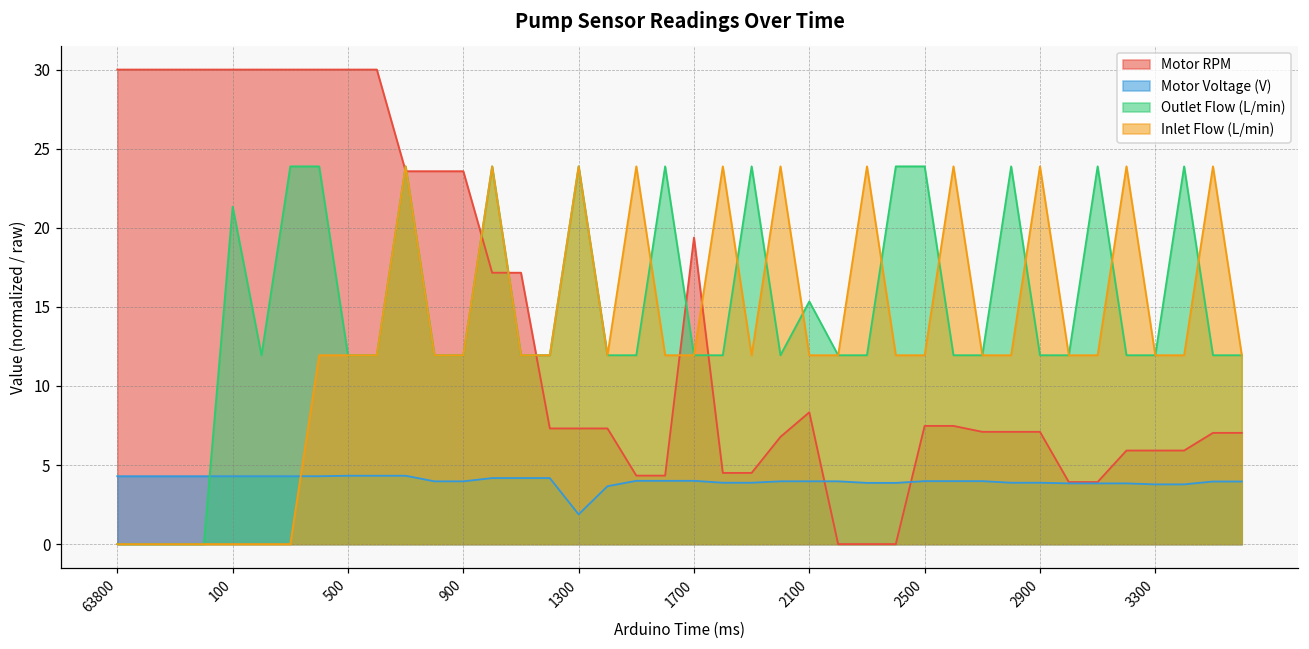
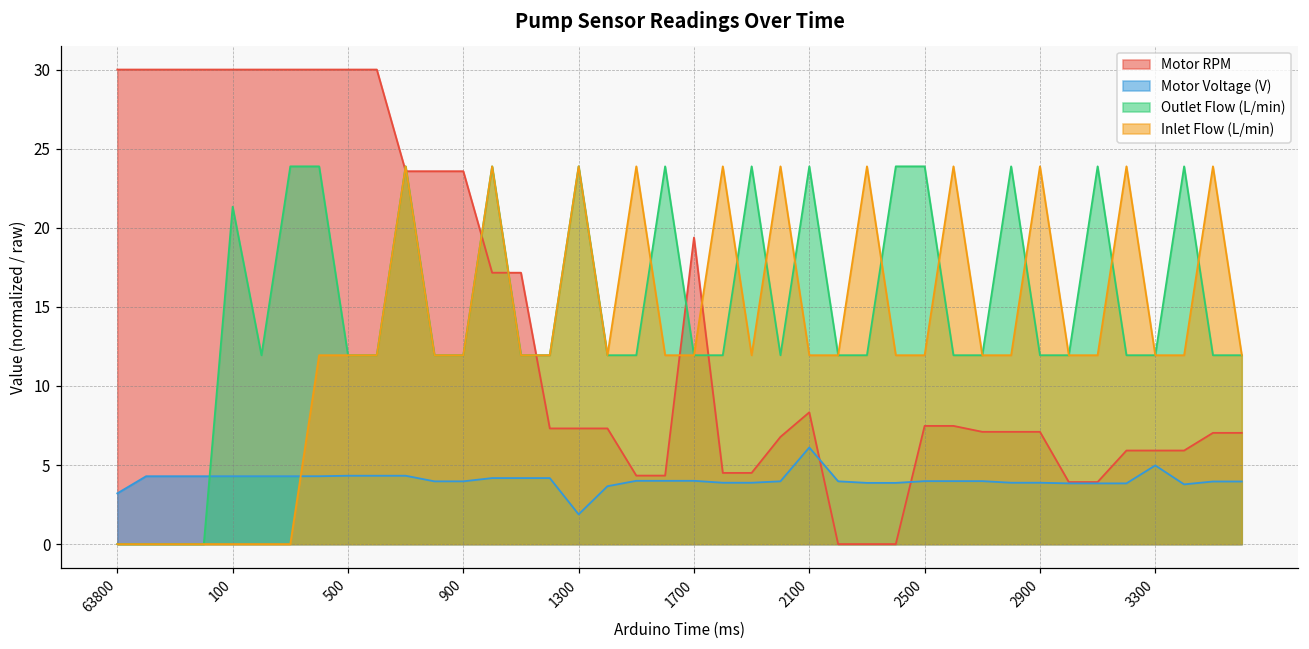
Motor Voltage (V), 63800: 4.3 -> 3.2
Motor Voltage (V), 2100: 4.0 -> 6.1
Outlet Flow (L/min), 2100: 15.3 -> 23.9
Motor Voltage (V), 3300: 3.8 -> 5.0
